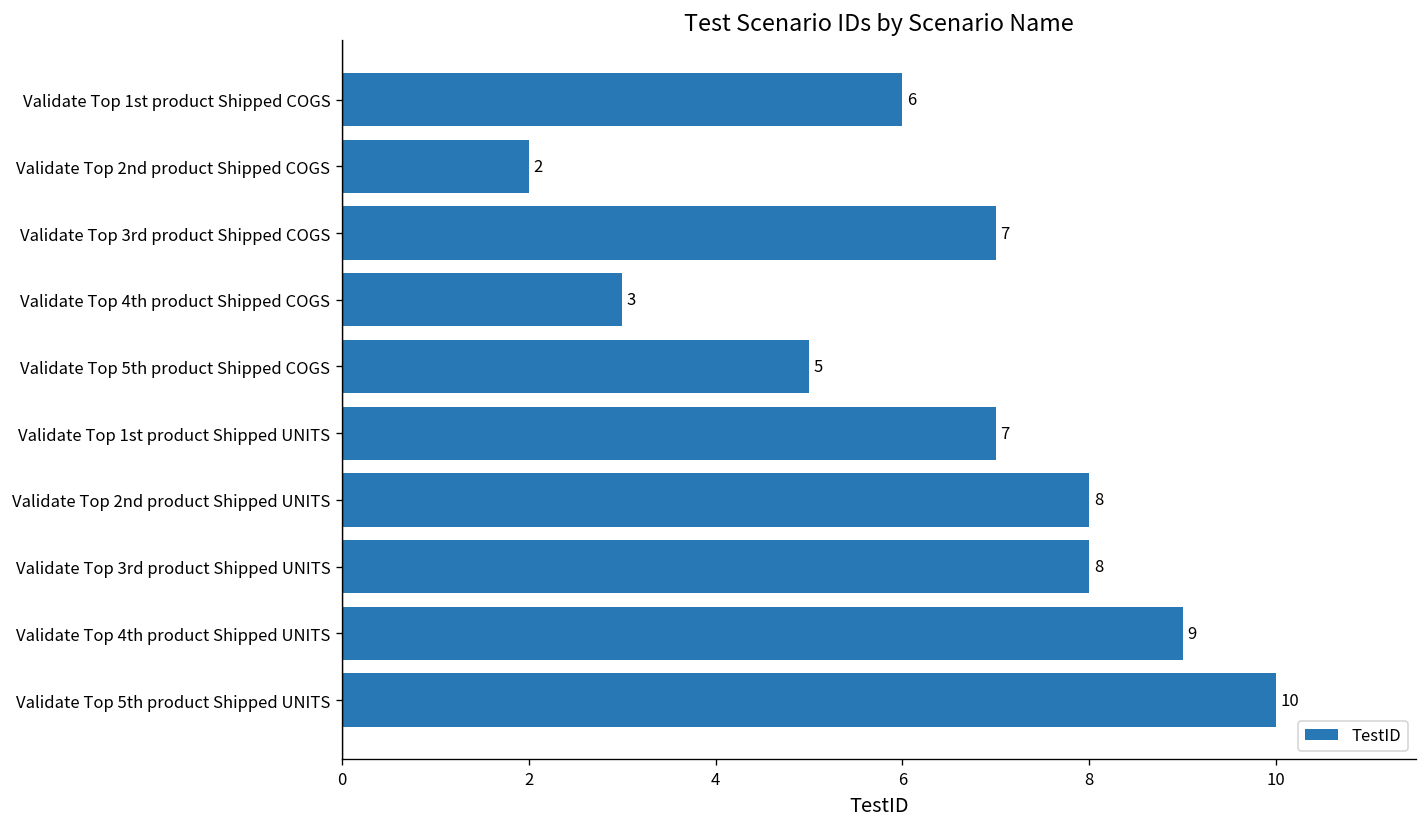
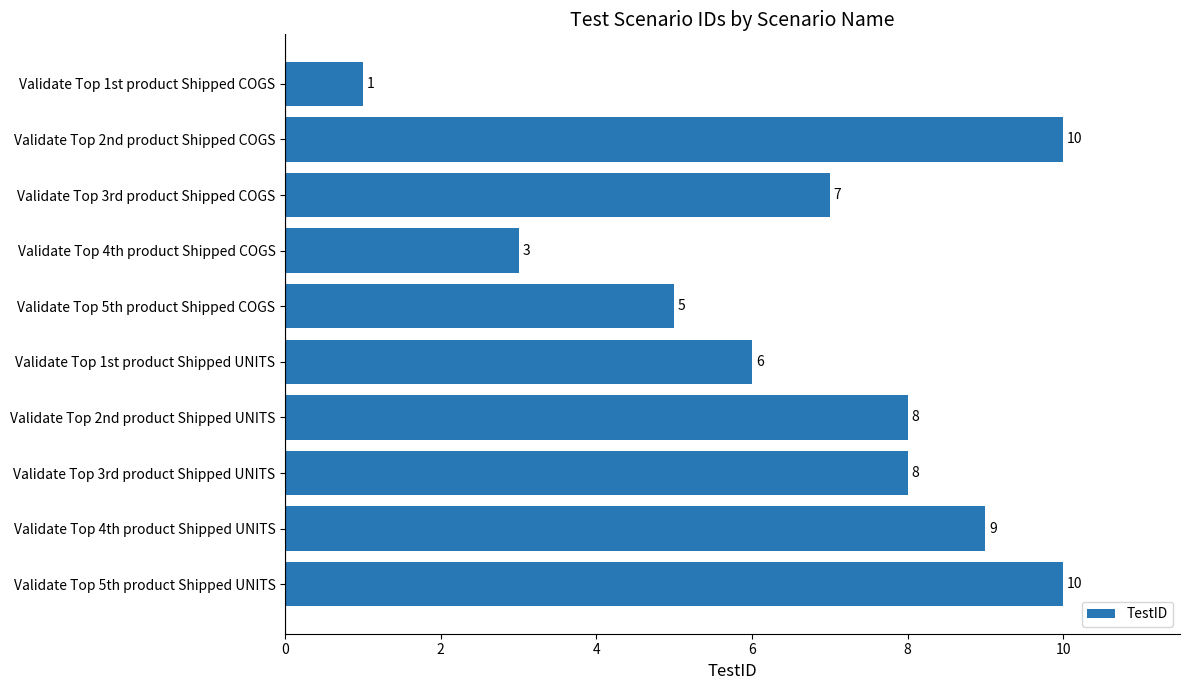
Validate Top 1st product Shipped COGS: 6 -> 1
Validate Top 2nd product Shipped COGS: 2 -> 10
Validate Top 1st product Shipped UNITS: 7 -> 6
